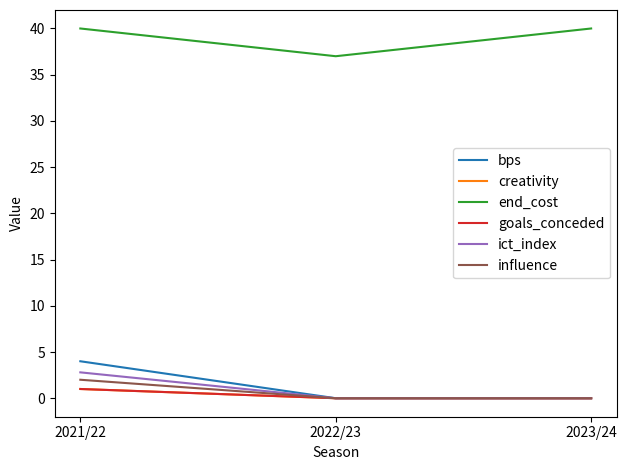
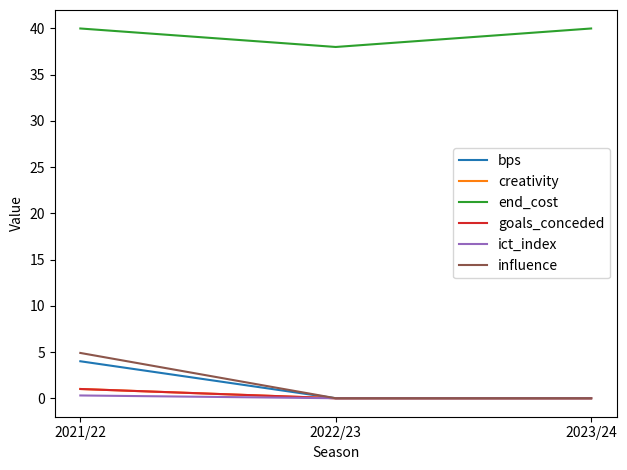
ict_index, 2021/22: 3 -> 0
influence, 2021/22: 2 -> 5
end_cost, 2022/23: 37 -> 38
